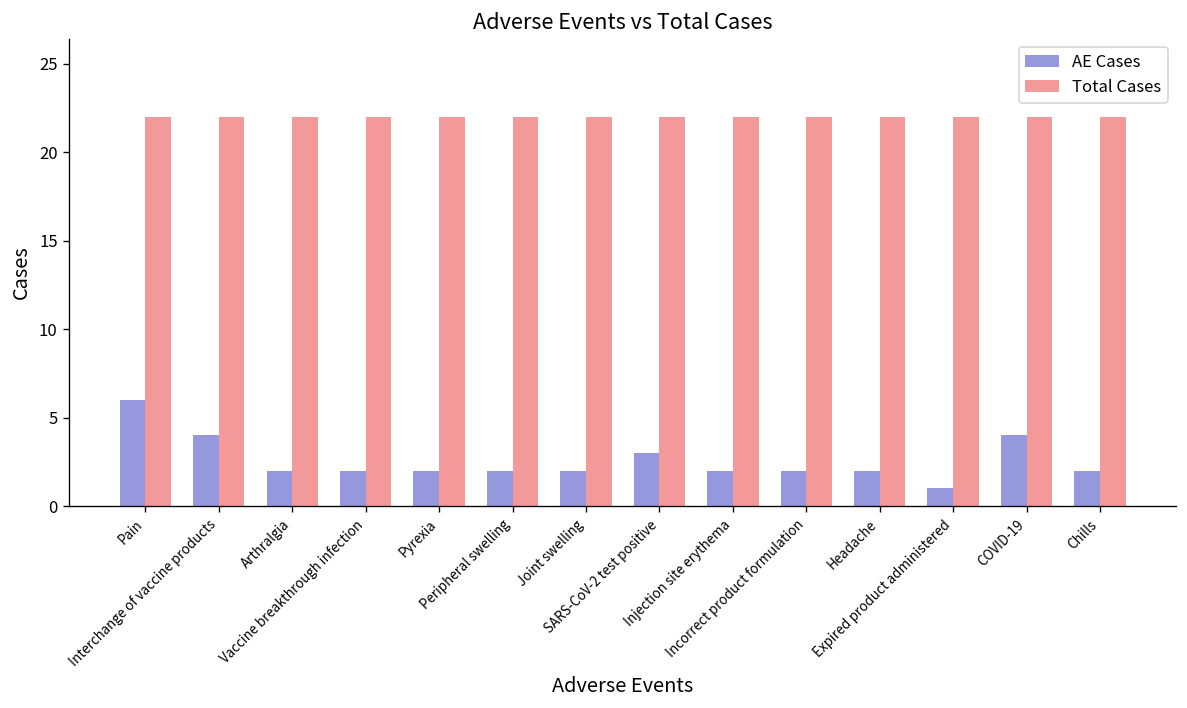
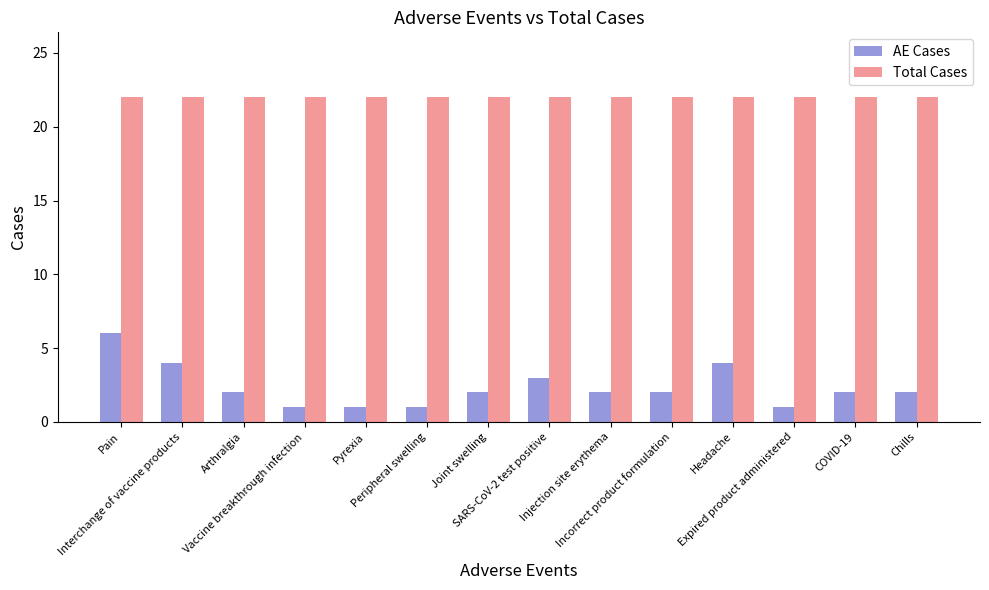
AE Cases, Vaccine breakthrough infection: 2 -> 1
AE Cases, Pyrexia: 2 -> 1
AE Cases, Peripheral swelling: 2 -> 1
AE Cases, Headache: 2 -> 4
AE Cases, COVID-19: 4 -> 2
